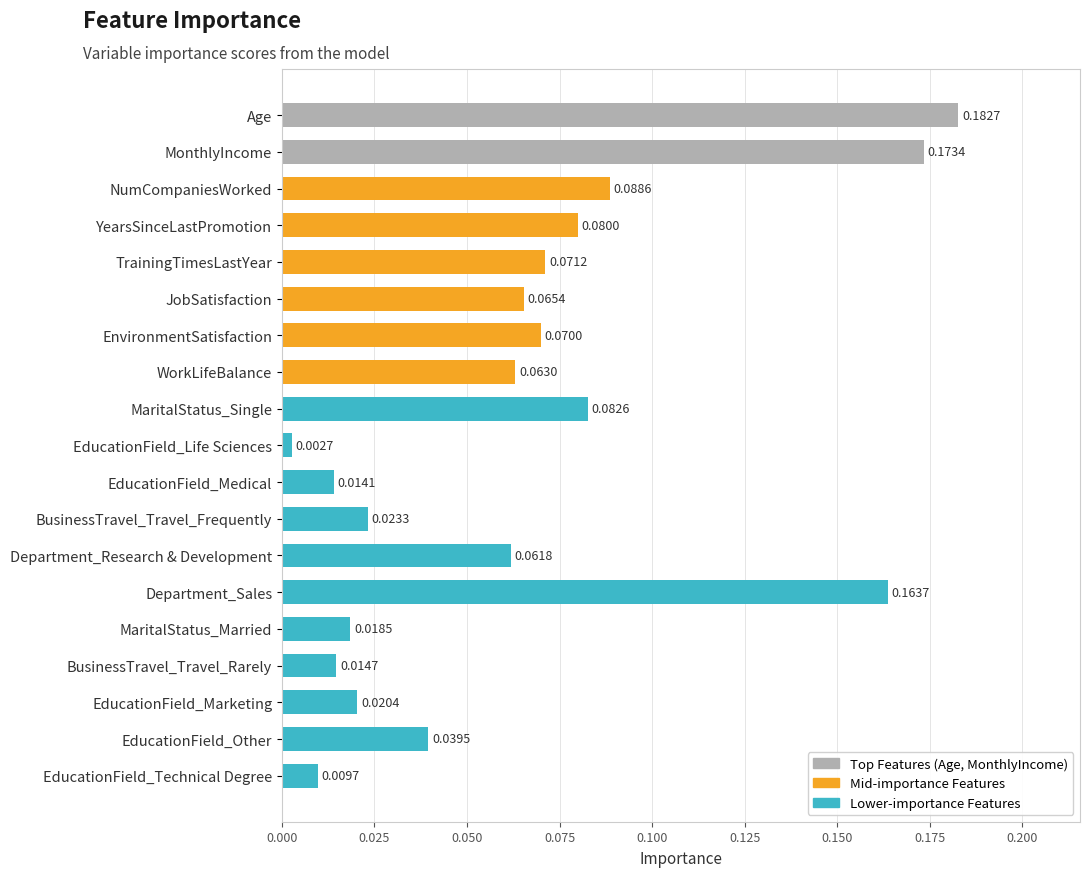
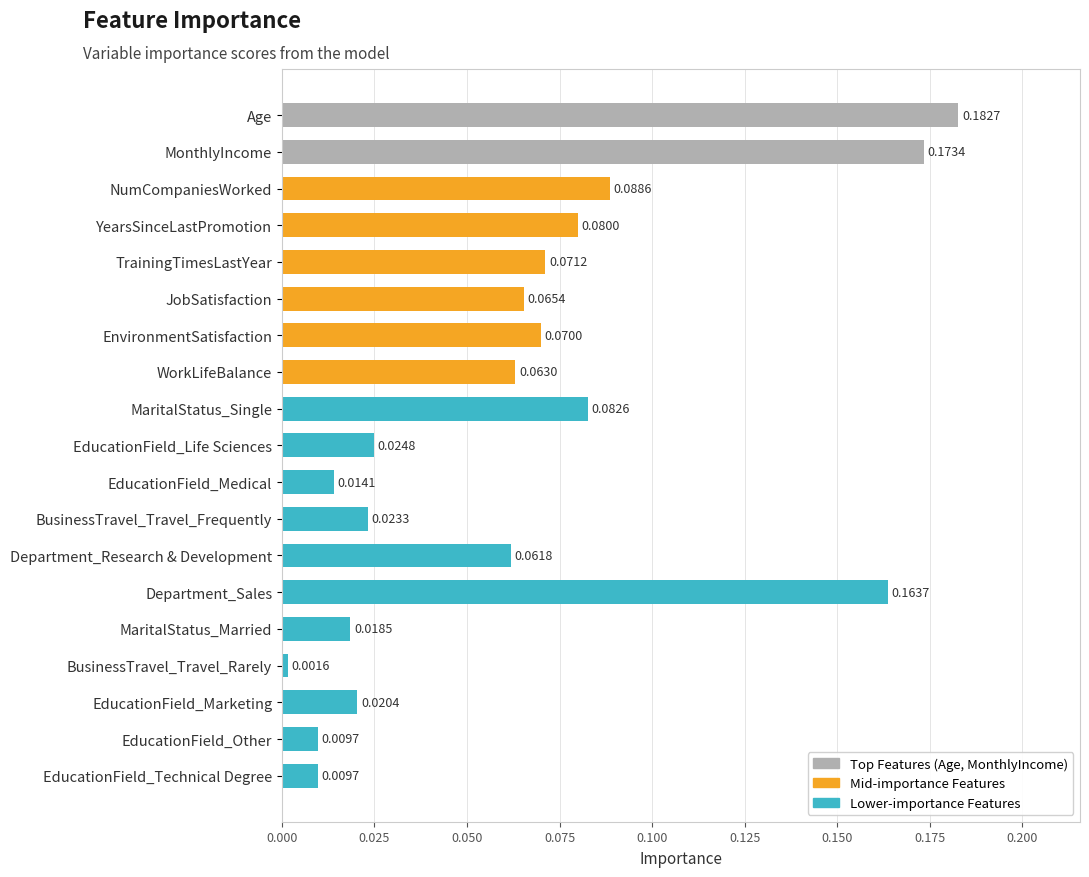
EducationField_Life Sciences: 0.0027 -> 0.0248
BusinessTravel_Travel_Rarely: 0.0147 -> 0.0016
EducationField_Other: 0.0395 -> 0.0097
